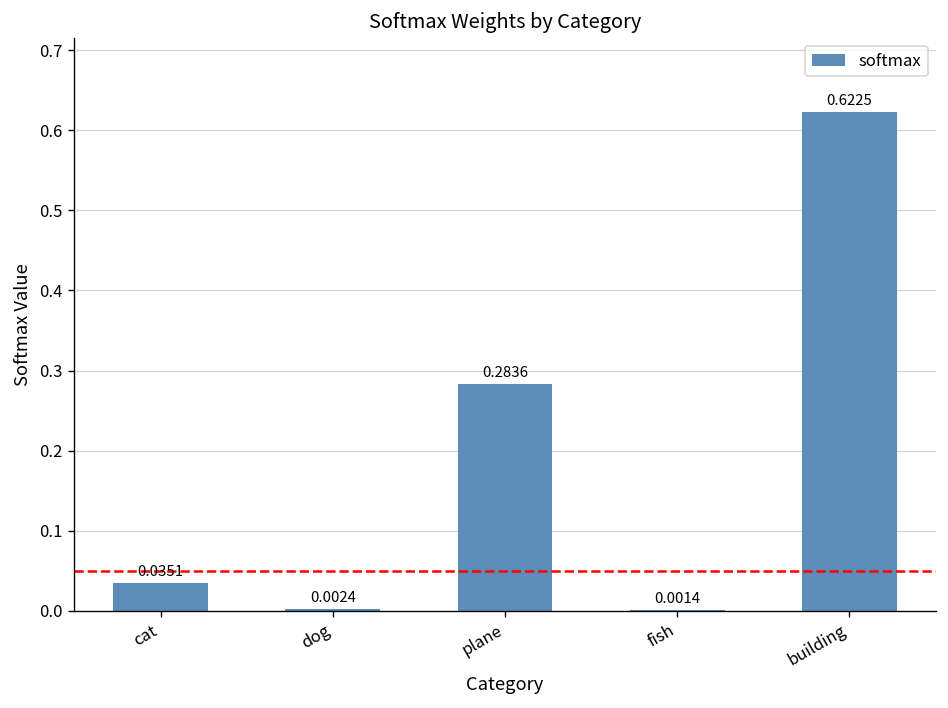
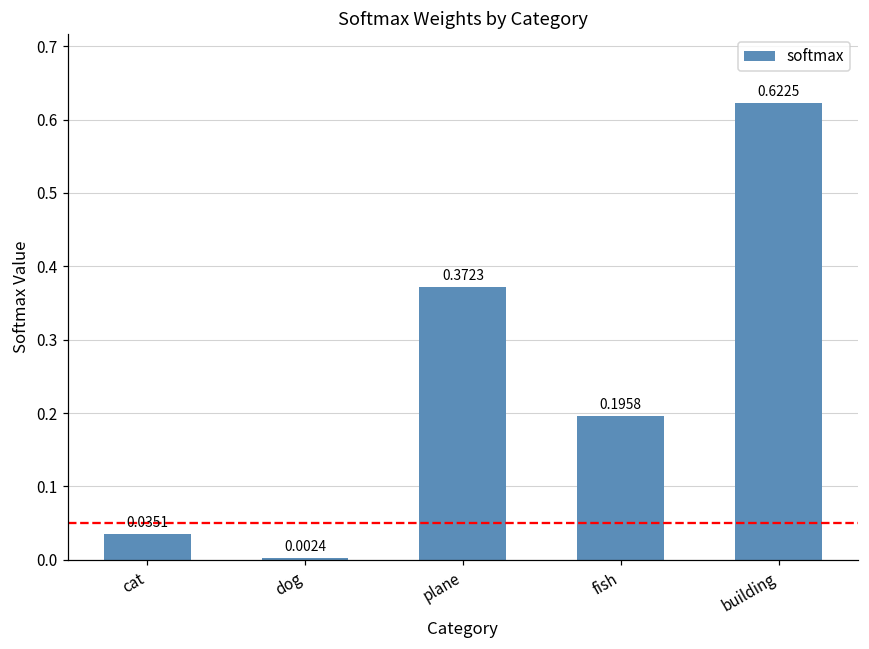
plane: 0.2836 -> 0.3723
fish: 0.0014 -> 0.1958
